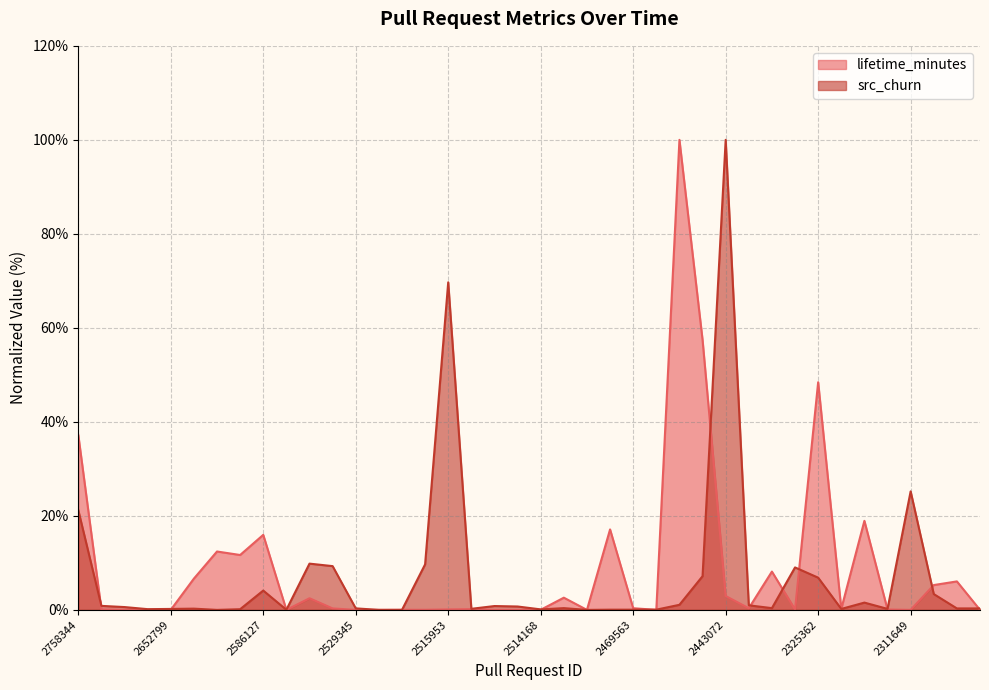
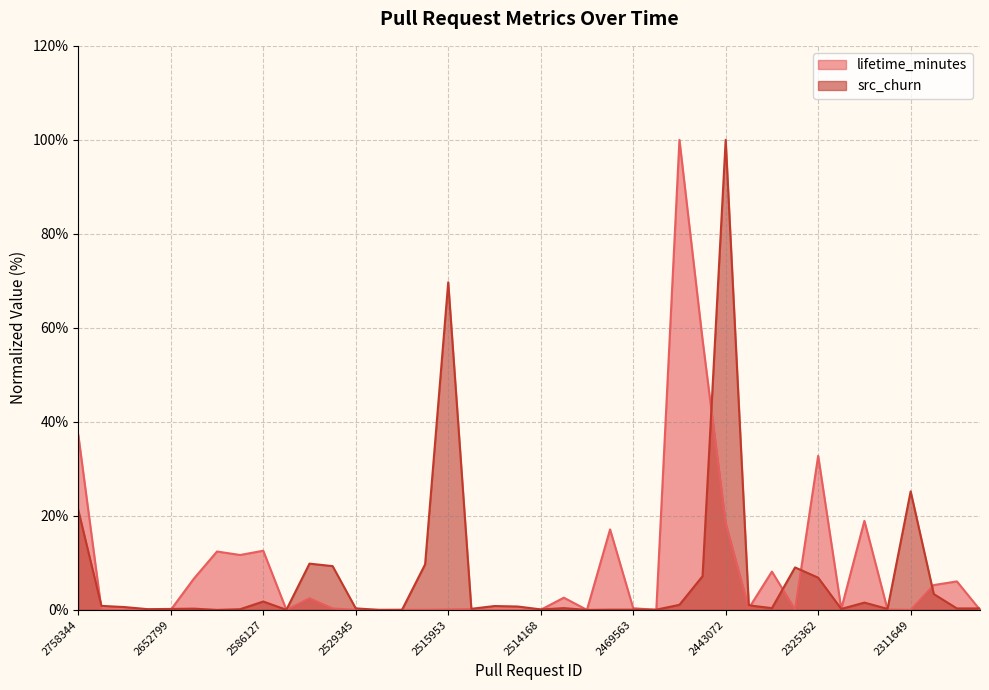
lifetime_minutes, 2586127: 16% -> 13%
src_churn, 2586127: 4% -> 2%
lifetime_minutes, 2443072: 3% -> 18%
lifetime_minutes, 2325362: 48% -> 33%
